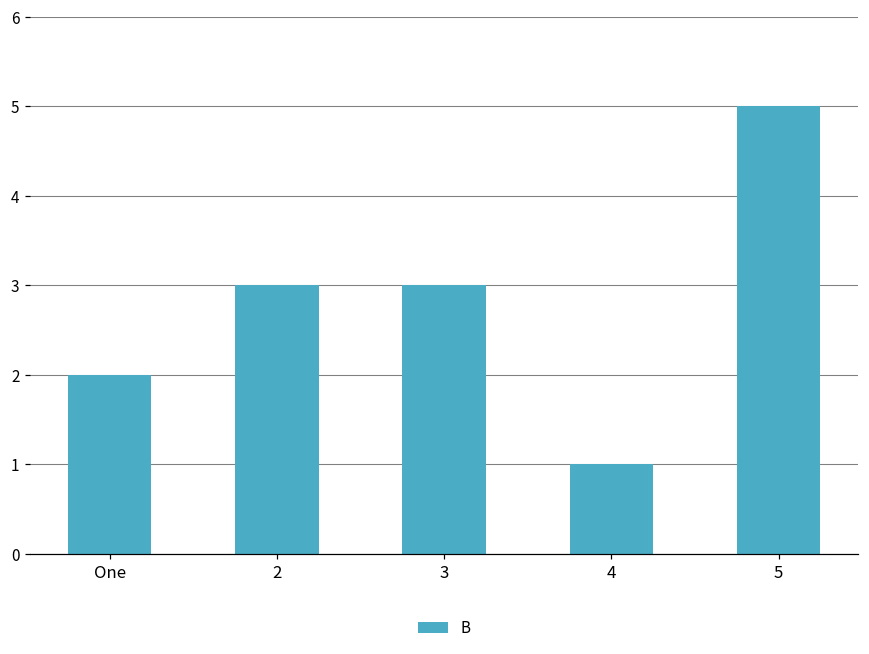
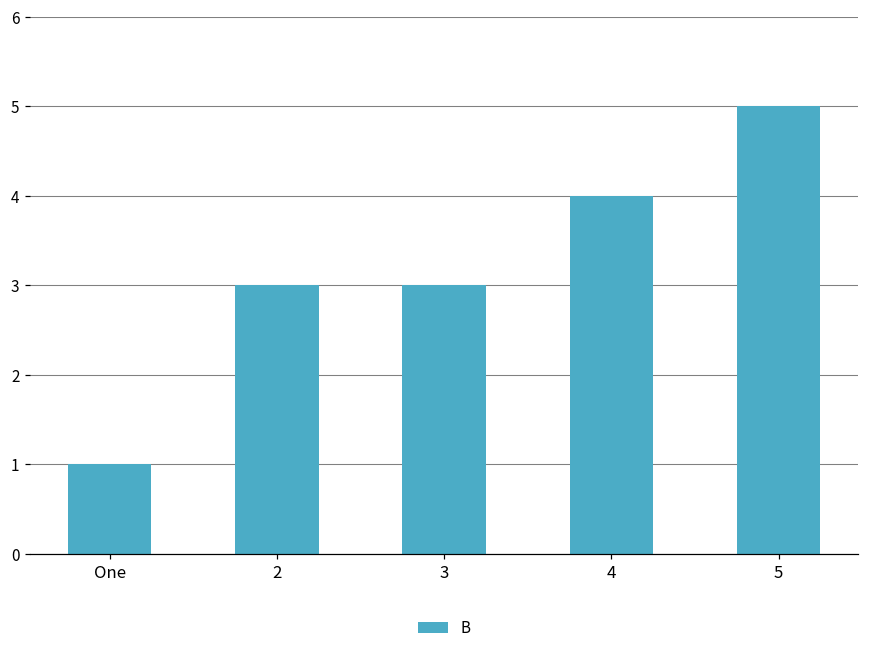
One: 2 -> 1
4: 1 -> 4
